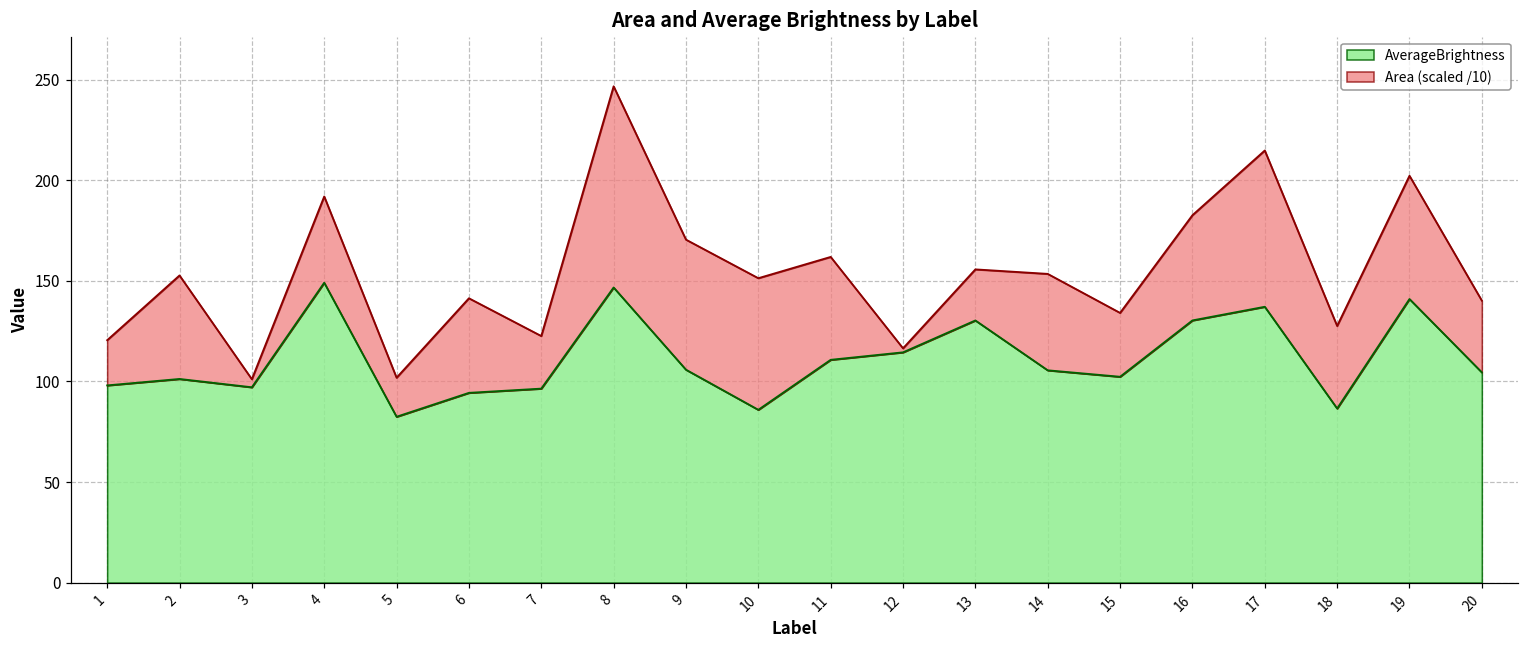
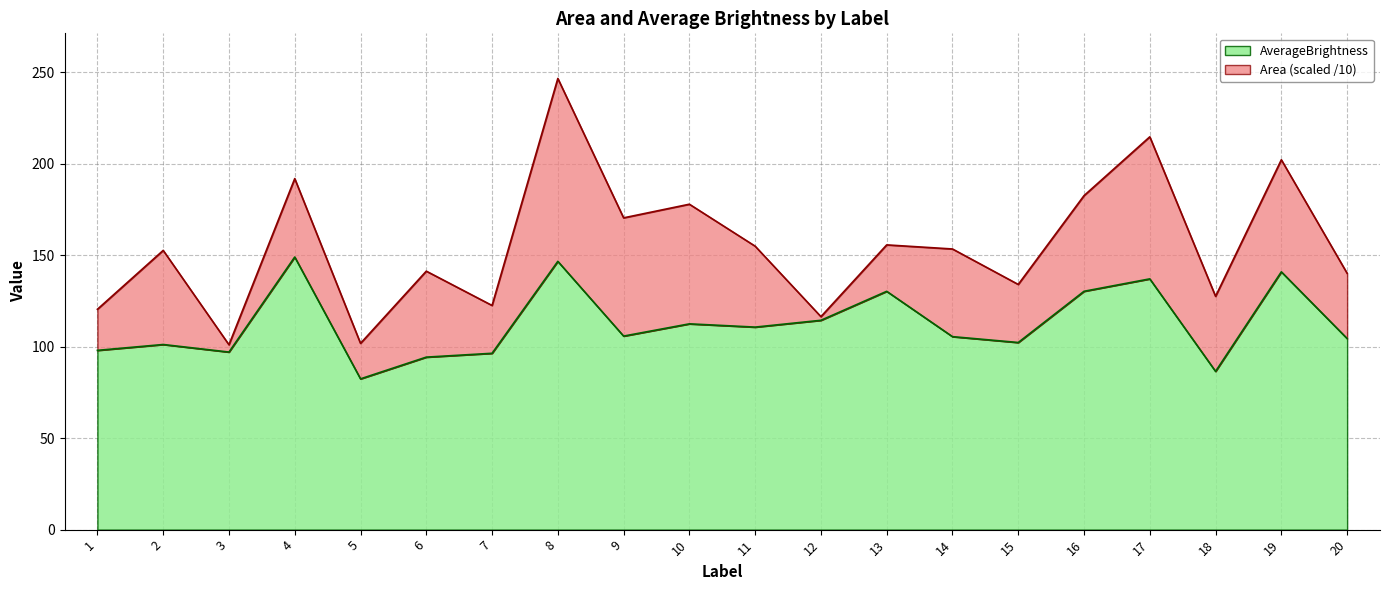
AverageBrightness, 10: 86 -> 113
Area (scaled /10), 11: 51 -> 44
